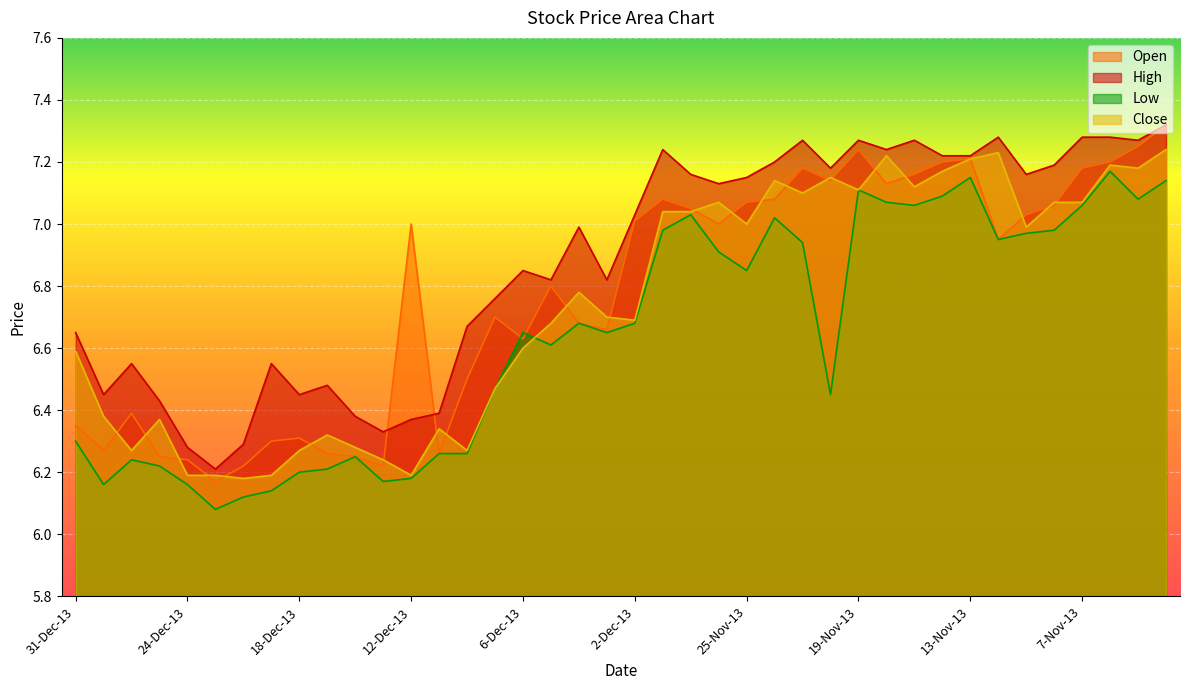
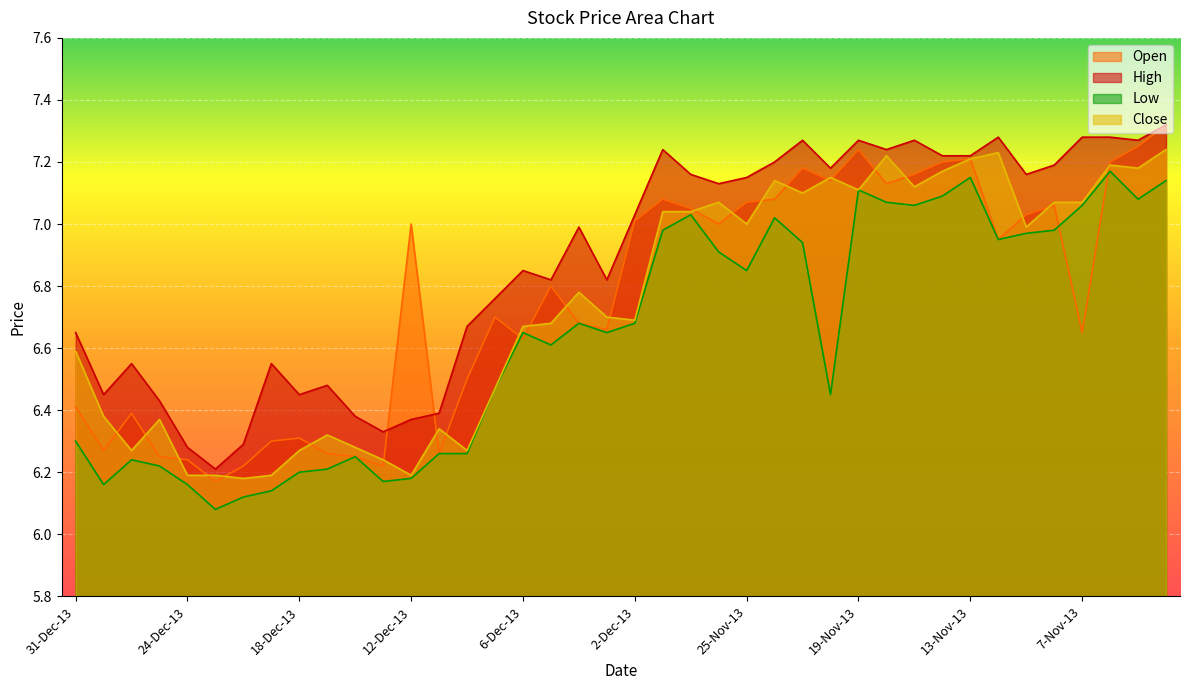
Open, 31-Dec-13: 6.35 -> 6.41
Close, 6-Dec-13: 6.60 -> 6.67
Open, 7-Nov-13: 7.18 -> 6.65
